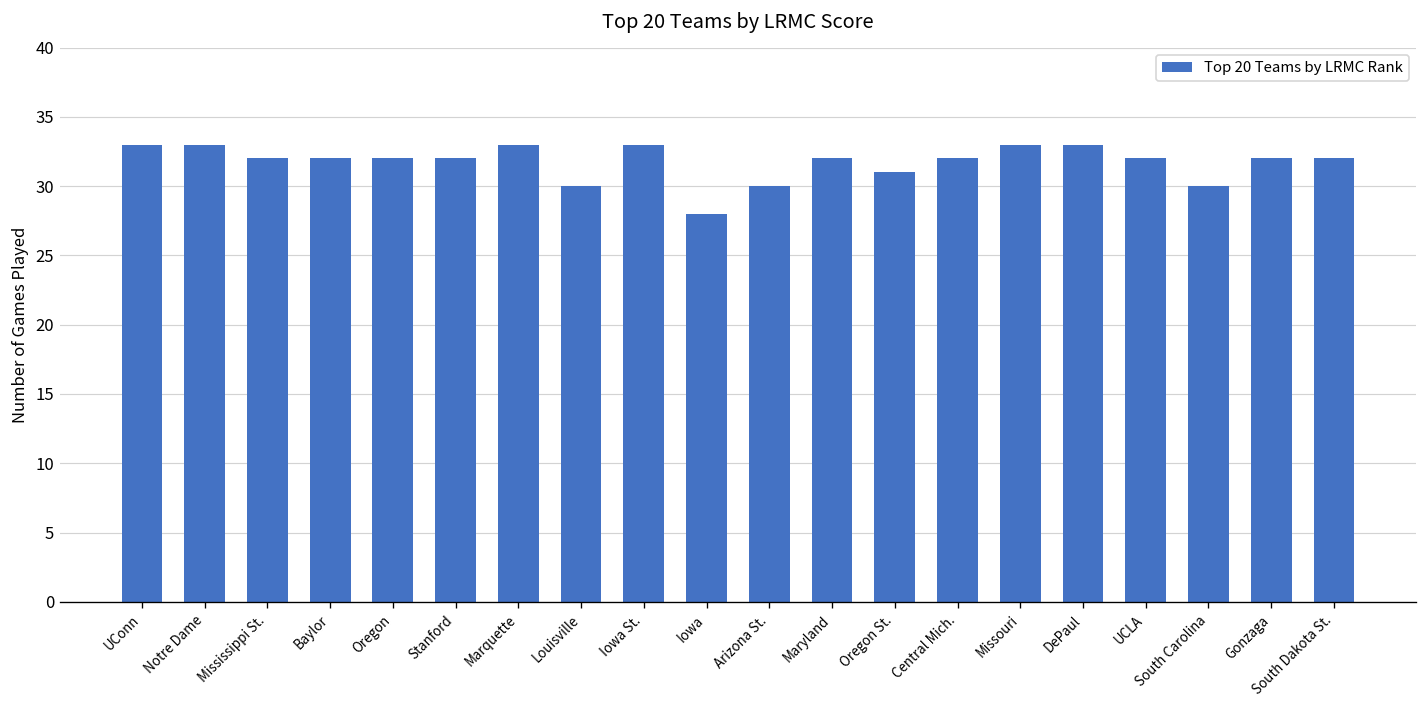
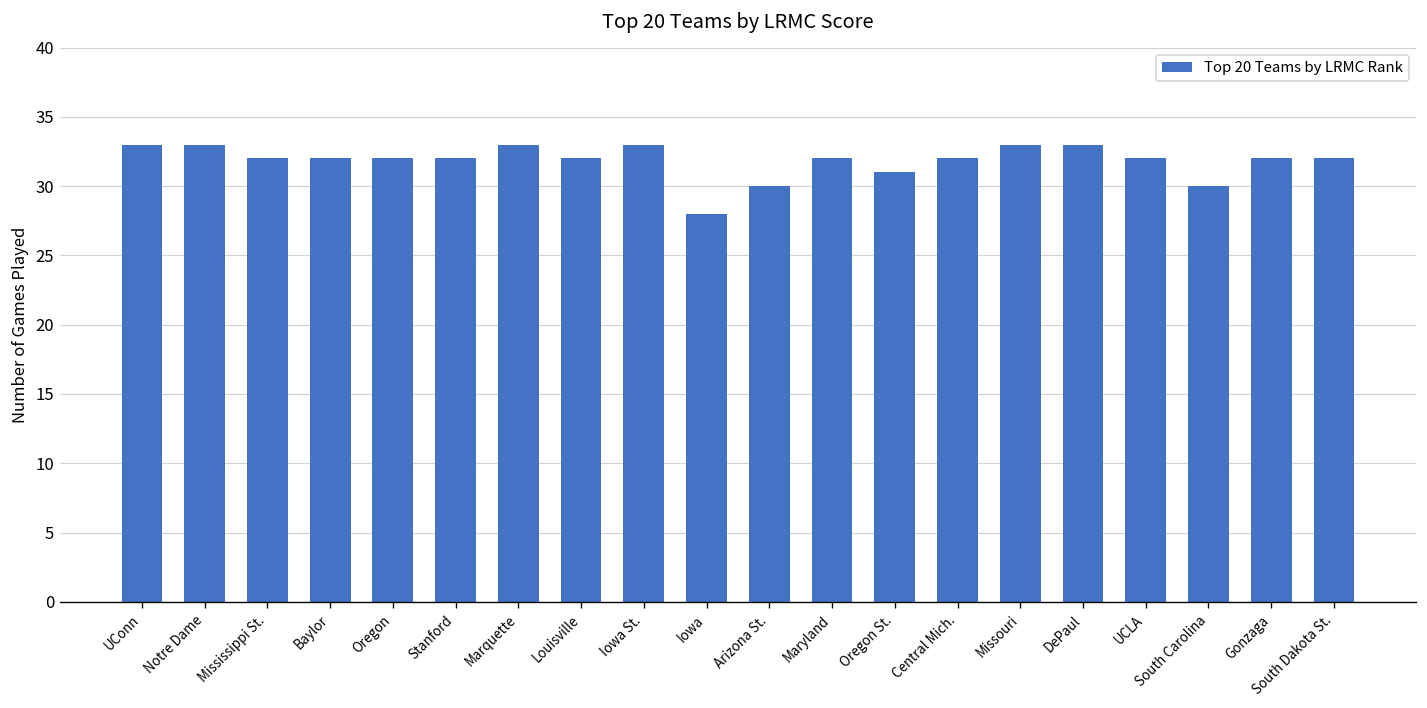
Louisville: 30 -> 32
